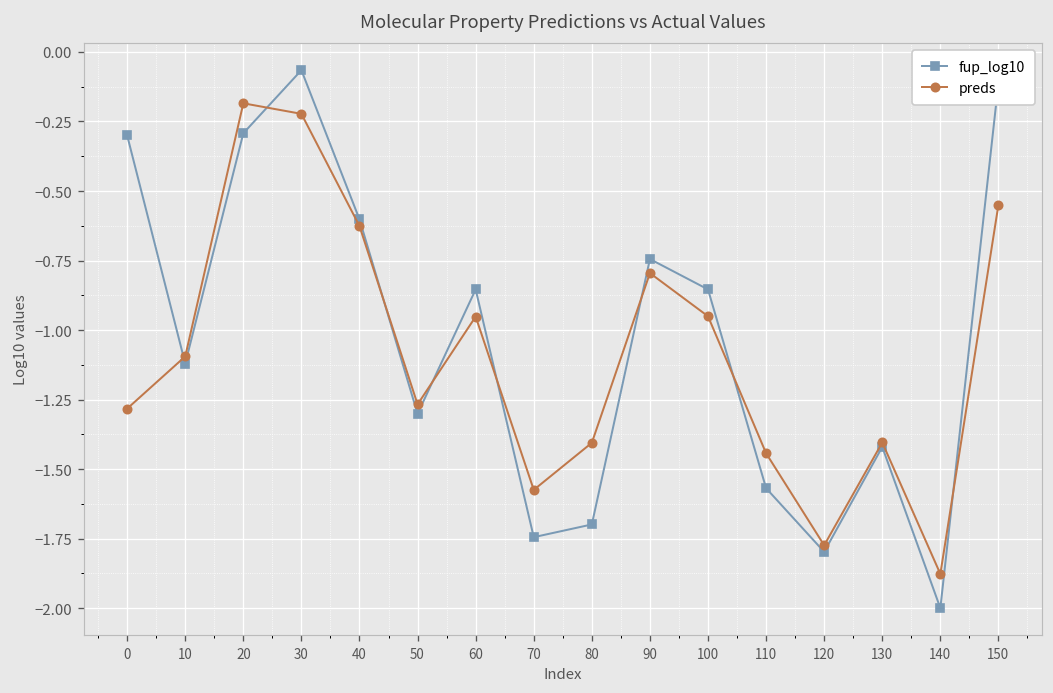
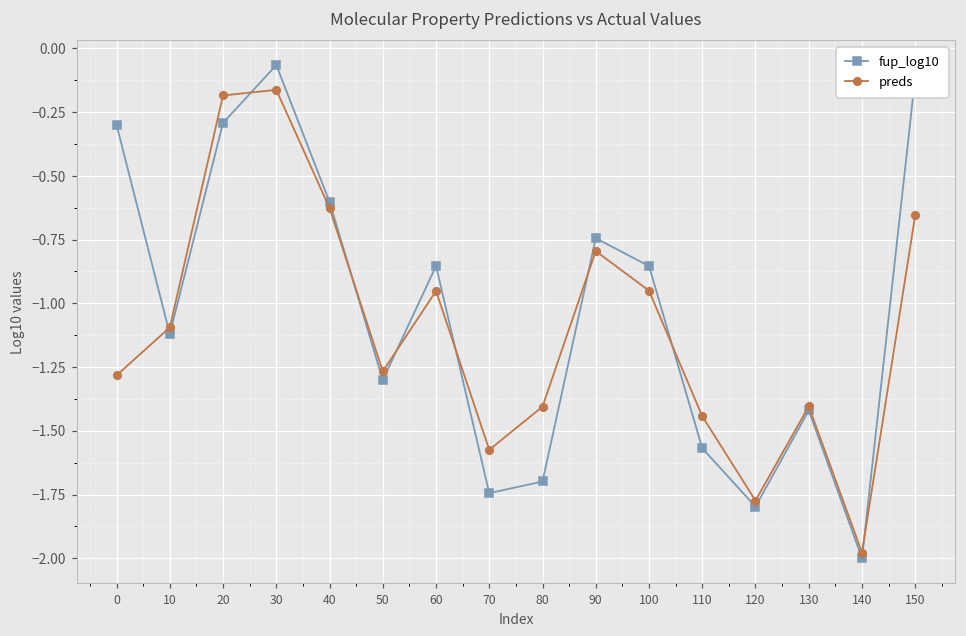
preds, 30: -0.22 -> -0.16
preds, 140: -1.88 -> -1.98
preds, 150: -0.55 -> -0.65
